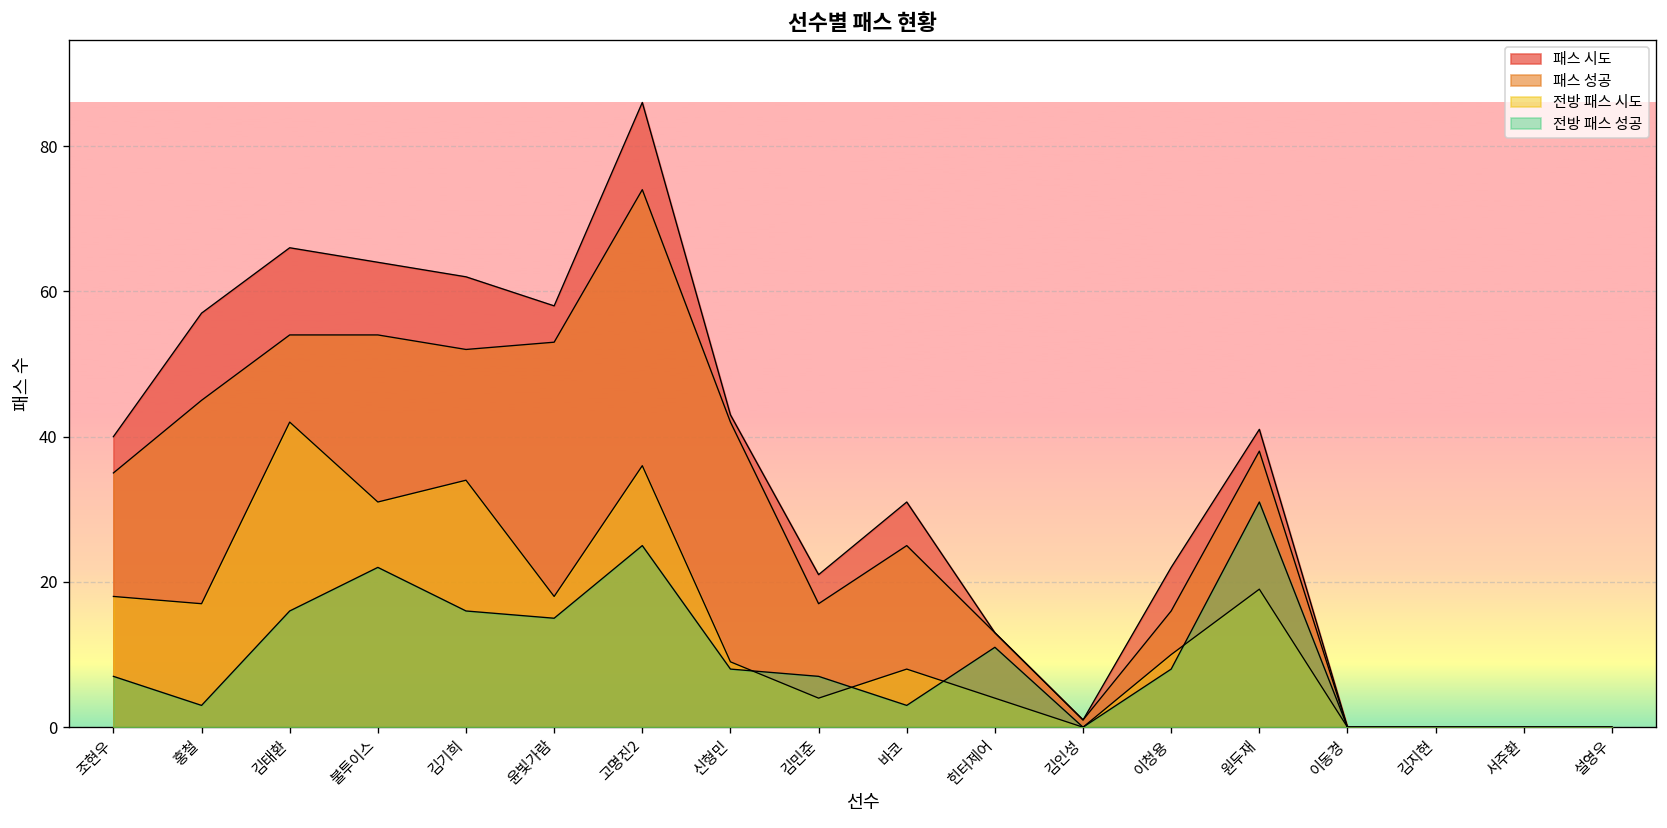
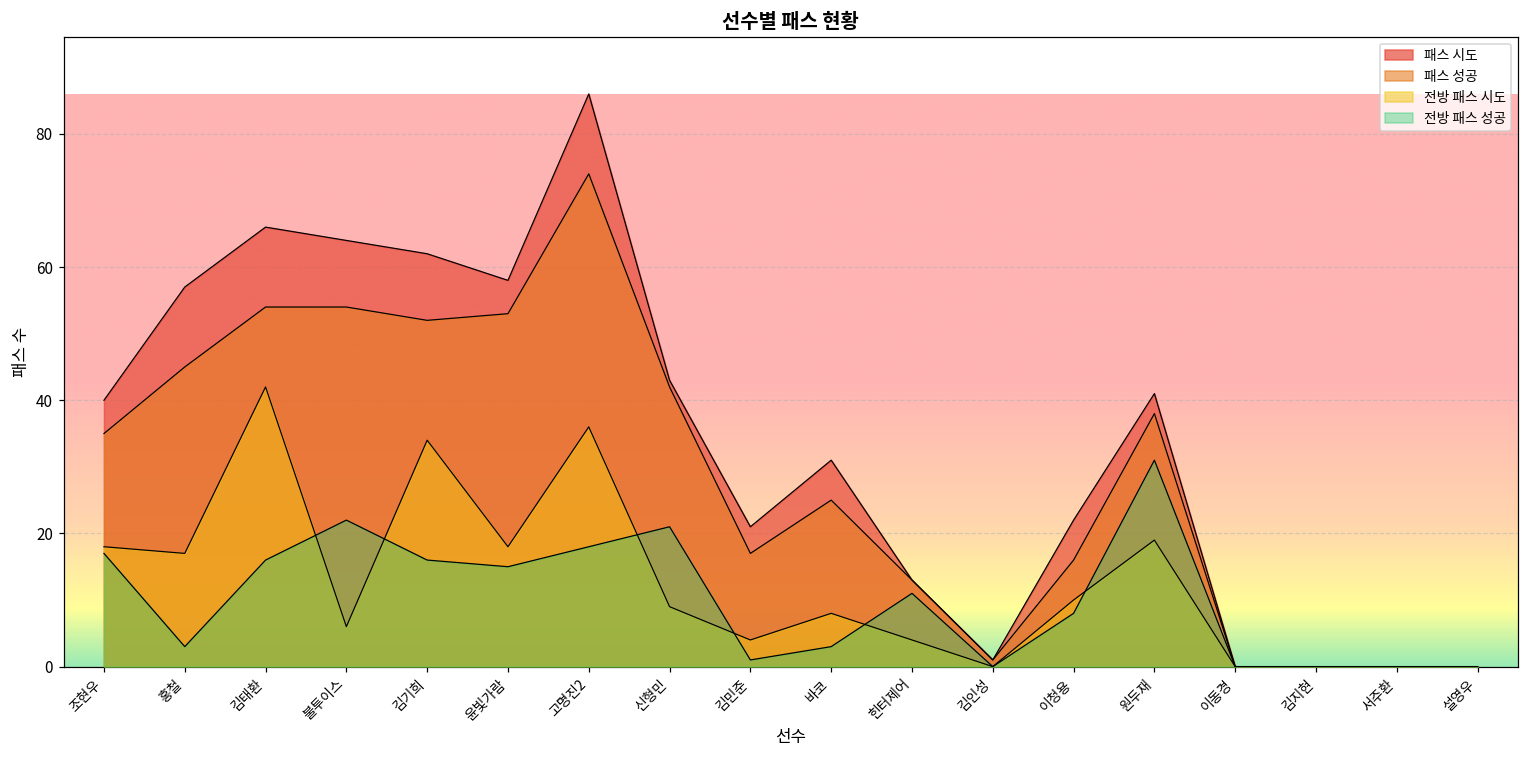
전방 패스 성공, 조현우: 7 -> 17
전방 패스 시도, 불투이스: 31 -> 6
전방 패스 성공, 고명진2: 25 -> 18
전방 패스 성공, 신형민: 8 -> 21
전방 패스 성공, 김민준: 7 -> 1
